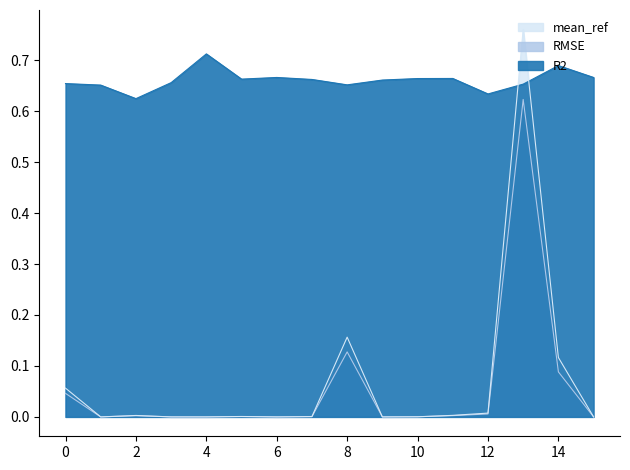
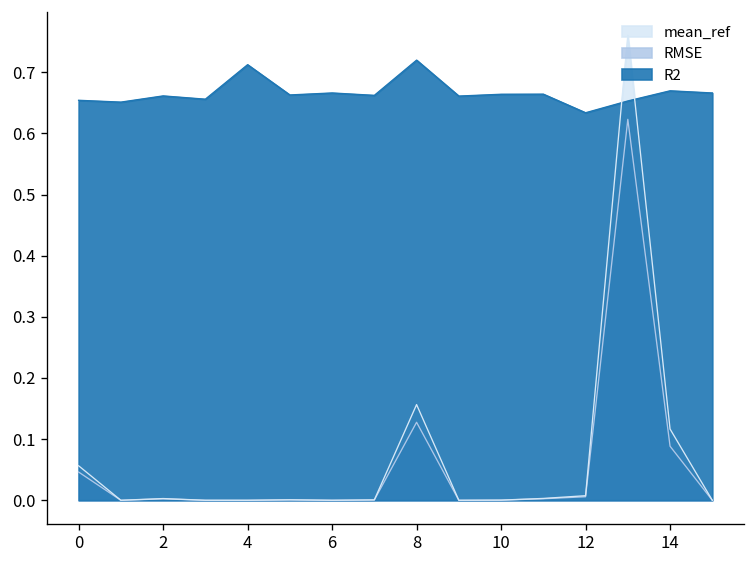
R2, 2: 0.62 -> 0.66
R2, 8: 0.65 -> 0.72
R2, 14: 0.69 -> 0.67
